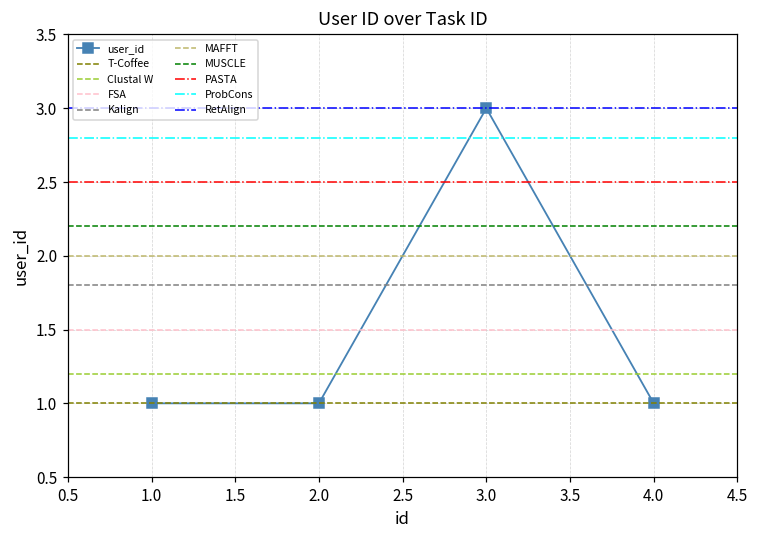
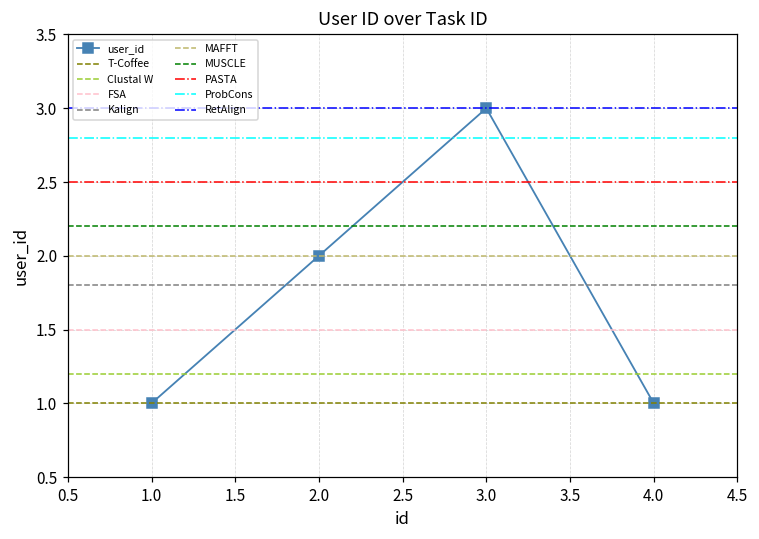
2.0: 1 -> 2
